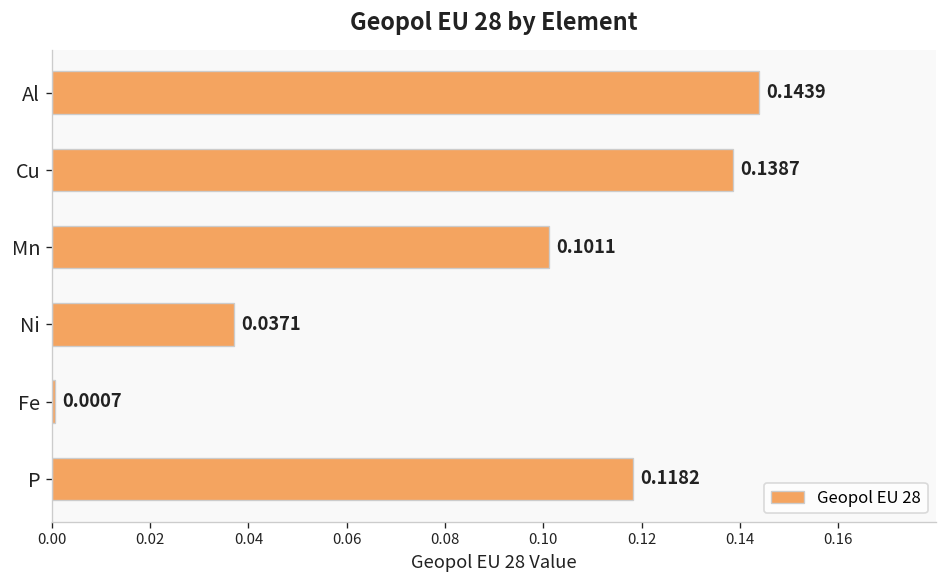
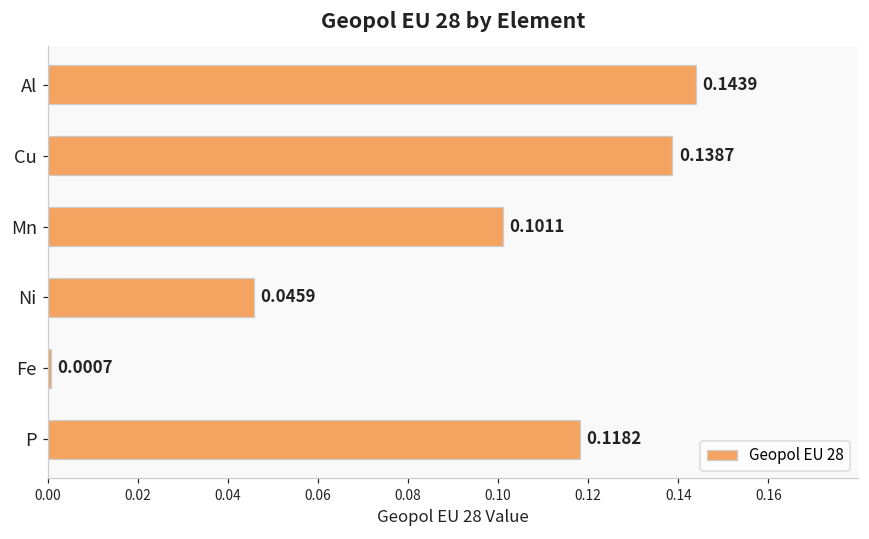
Ni: 0.0371 -> 0.0459
